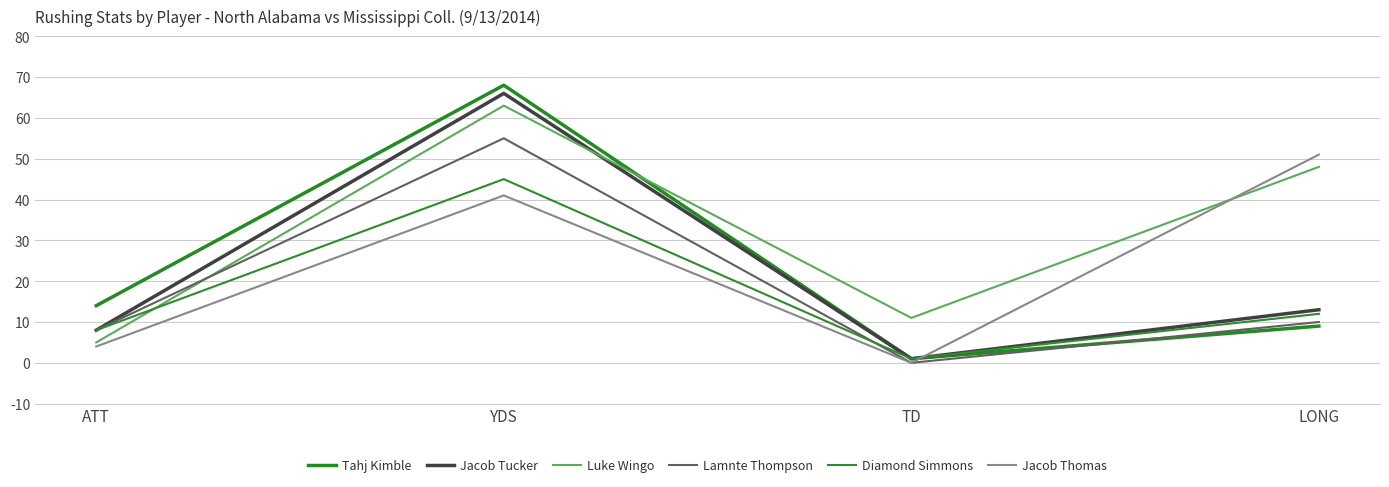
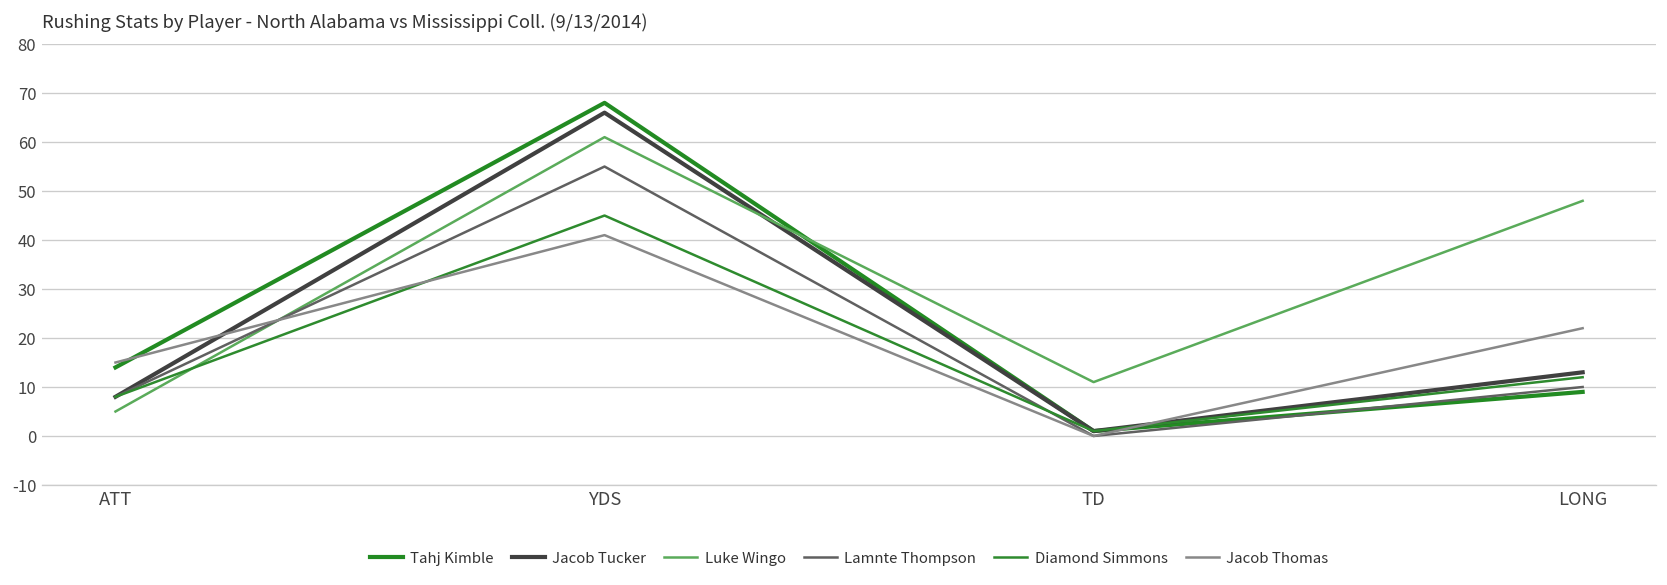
Jacob Thomas, ATT: 4 -> 15
Luke Wingo, YDS: 63 -> 61
Jacob Thomas, LONG: 51 -> 22
